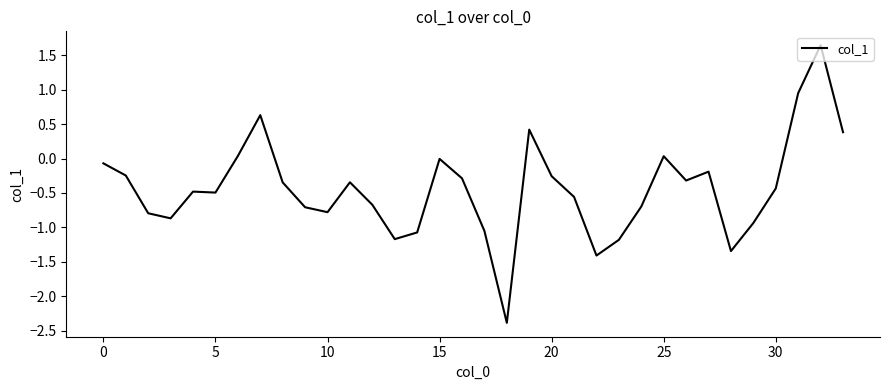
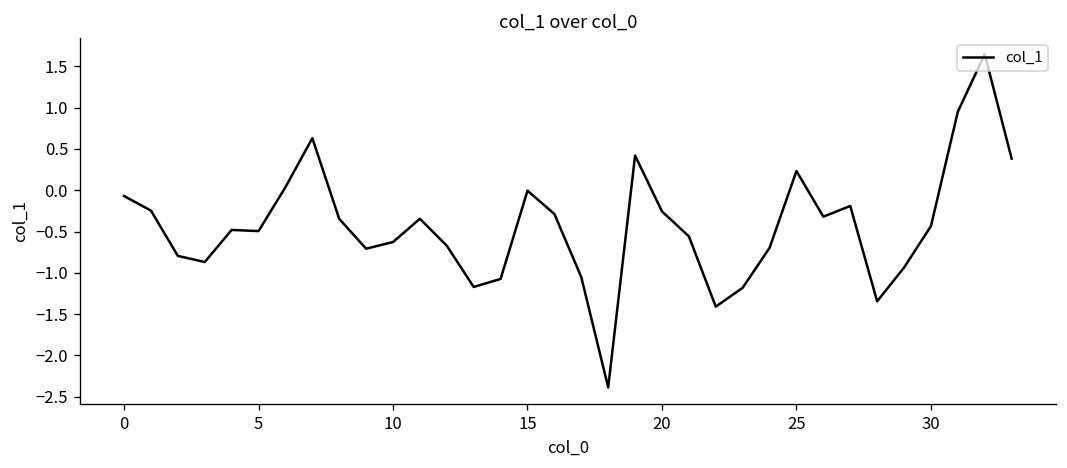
10: -0.8 -> -0.6
25: 0.0 -> 0.2
